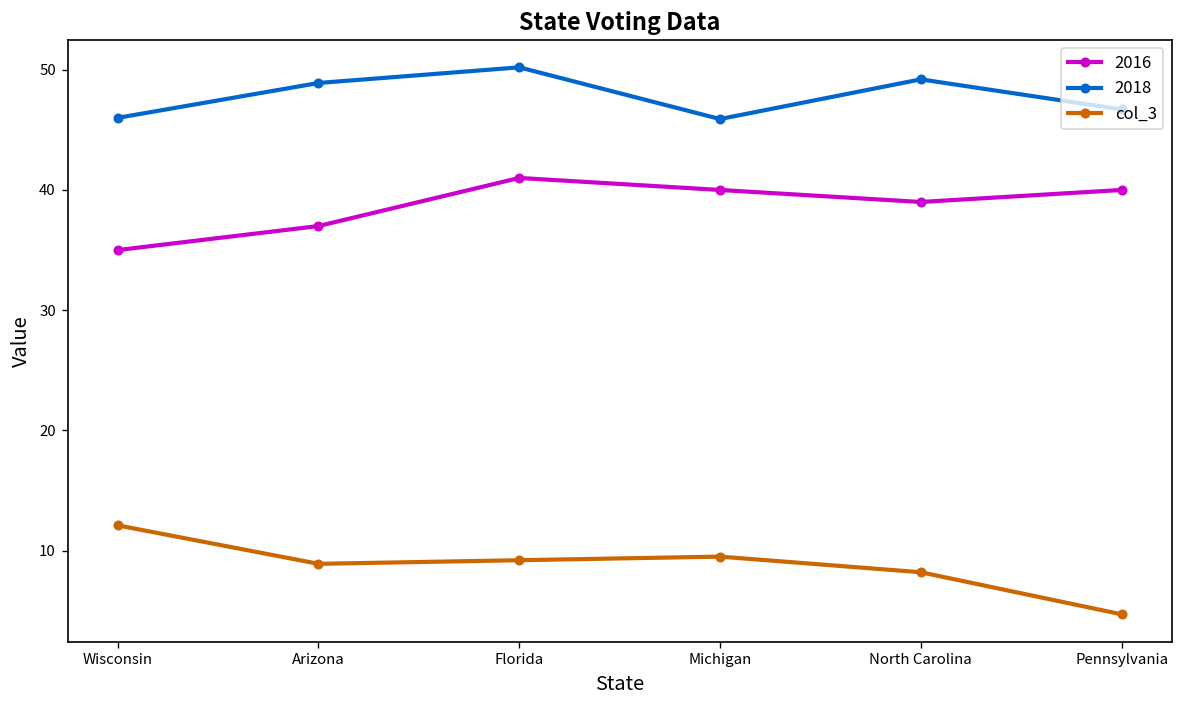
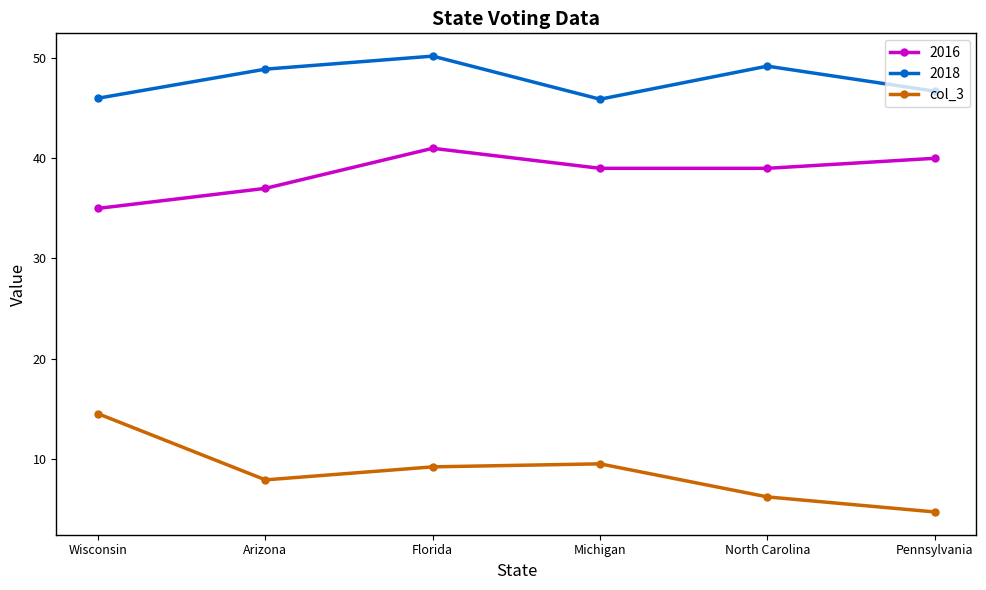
col_3, Wisconsin: 12.1 -> 14.5
col_3, Arizona: 8.9 -> 7.9
2016, Michigan: 40 -> 39
col_3, North Carolina: 8.2 -> 6.2
